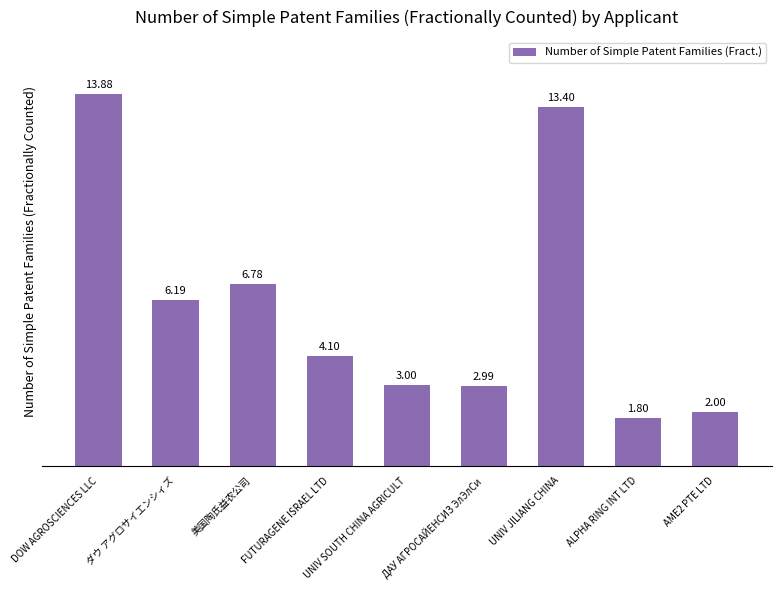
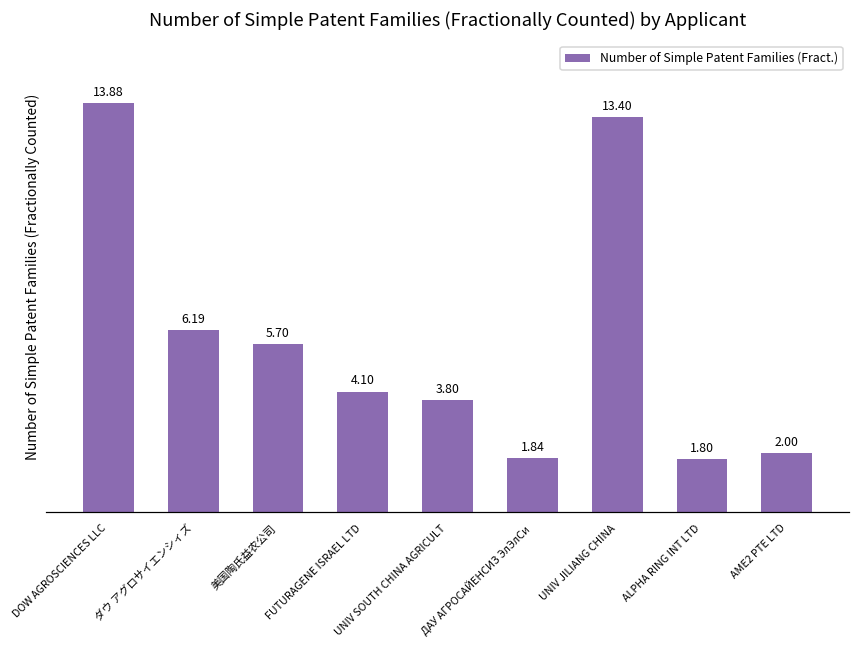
美国陶氏益农公司: 6.78 -> 5.70
UNIV SOUTH CHINA AGRICULT: 3.00 -> 3.80
ДАУ АГРОСАЙЕНСИЗ ЭлЭлСи: 2.99 -> 1.84
